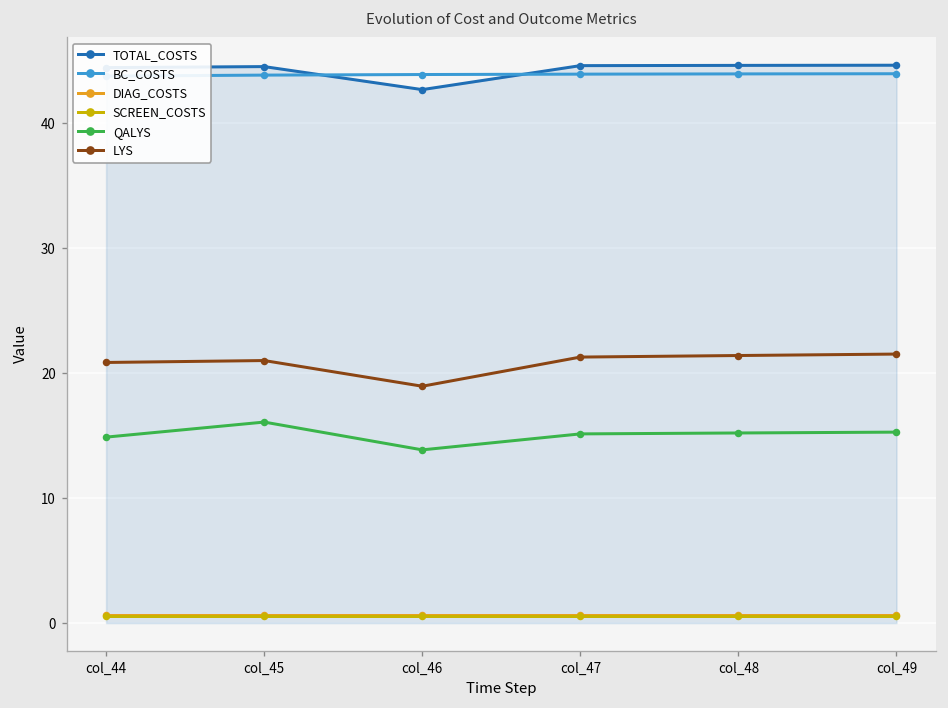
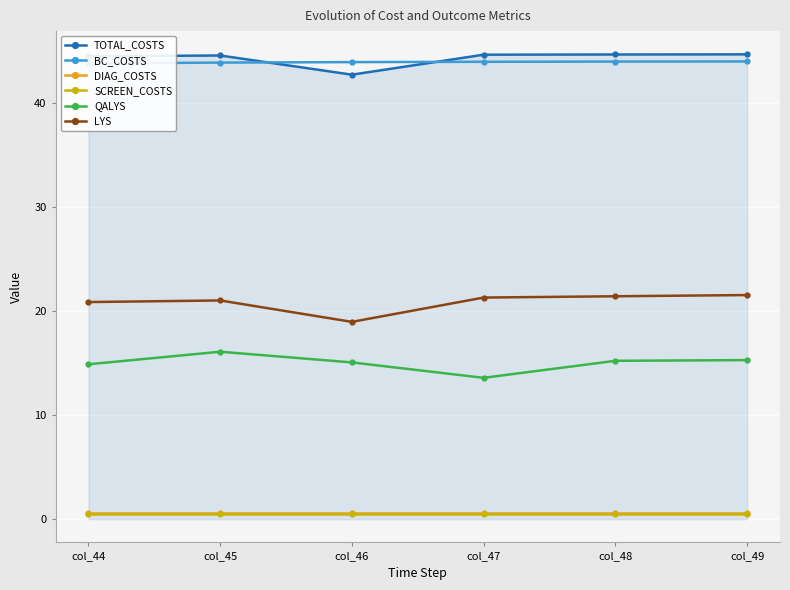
QALYS, col_46: 13.9 -> 15.1
QALYS, col_47: 15.1 -> 13.6
